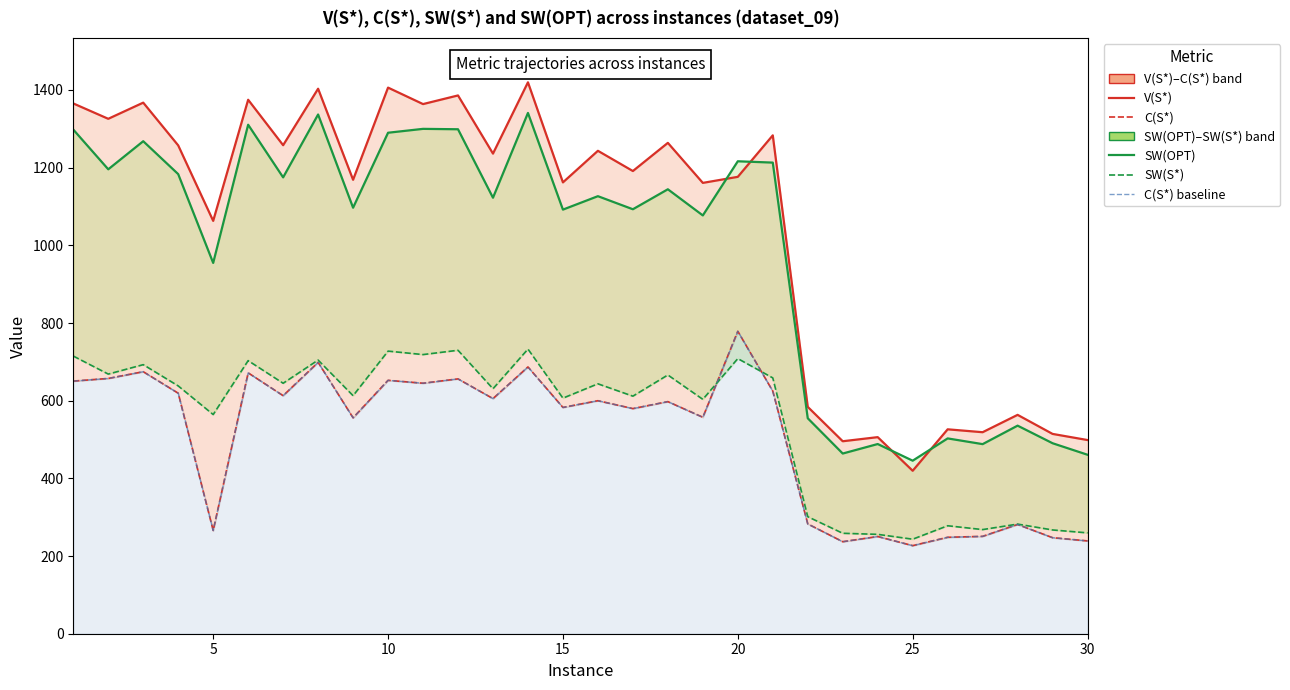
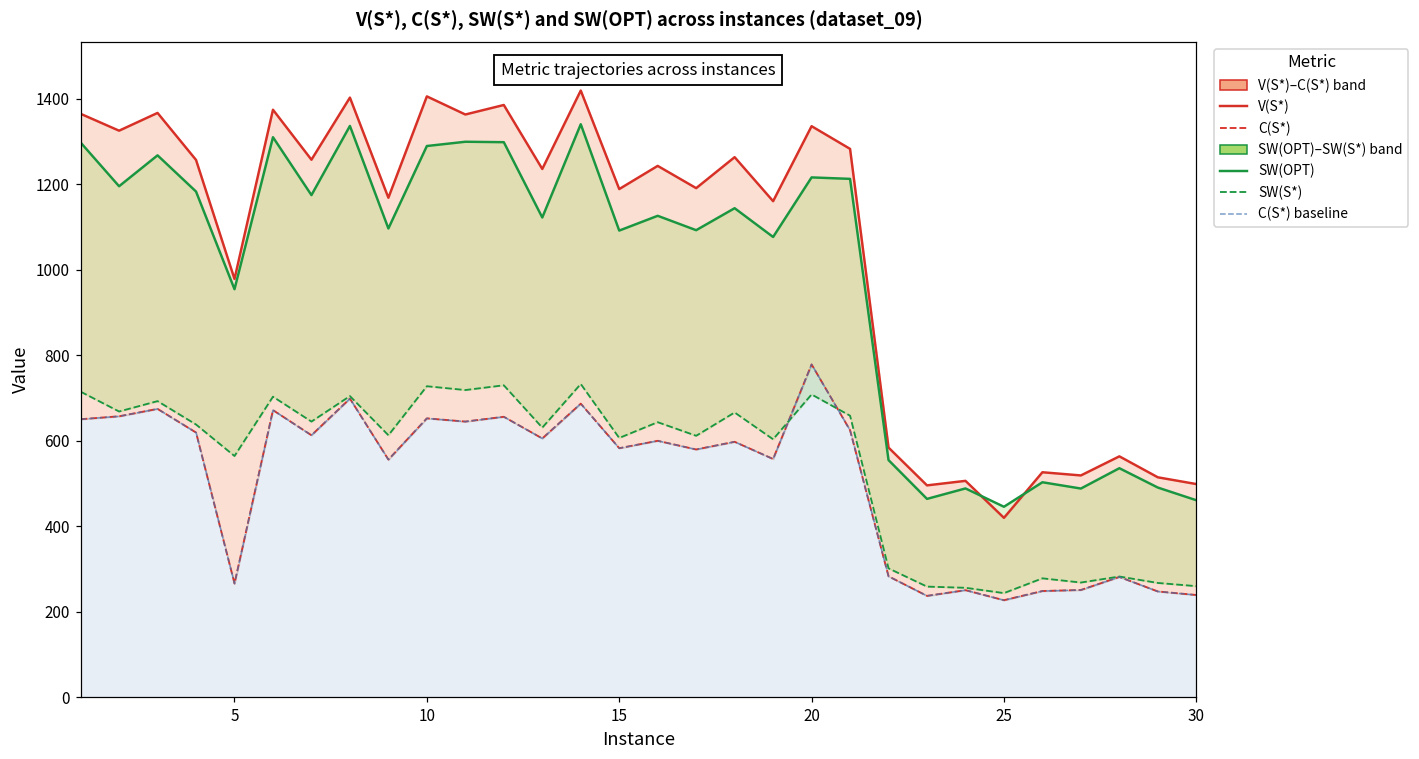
V(S*), 5: 1060 -> 980
V(S*), 15: 1160 -> 1190
V(S*), 20: 1180 -> 1340
